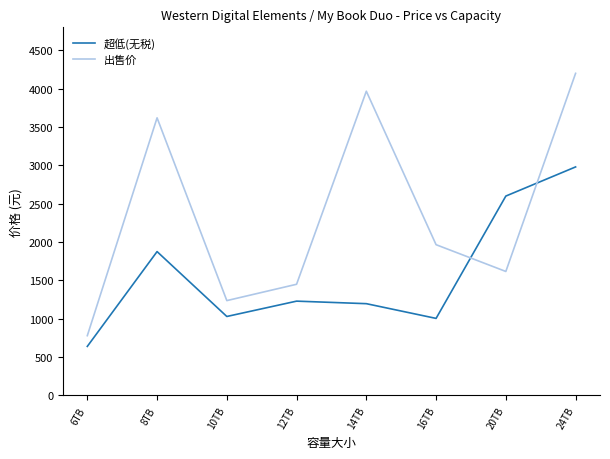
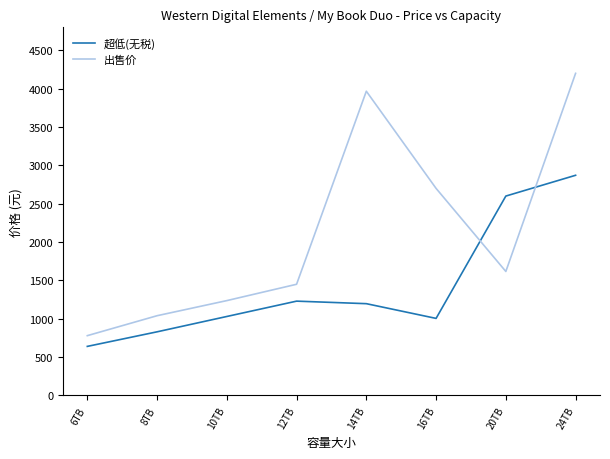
超低(无税), 8TB: 1900 -> 800
出售价, 8TB: 3600 -> 1000
出售价, 16TB: 2000 -> 2700
超低(无税), 24TB: 3000 -> 2900
